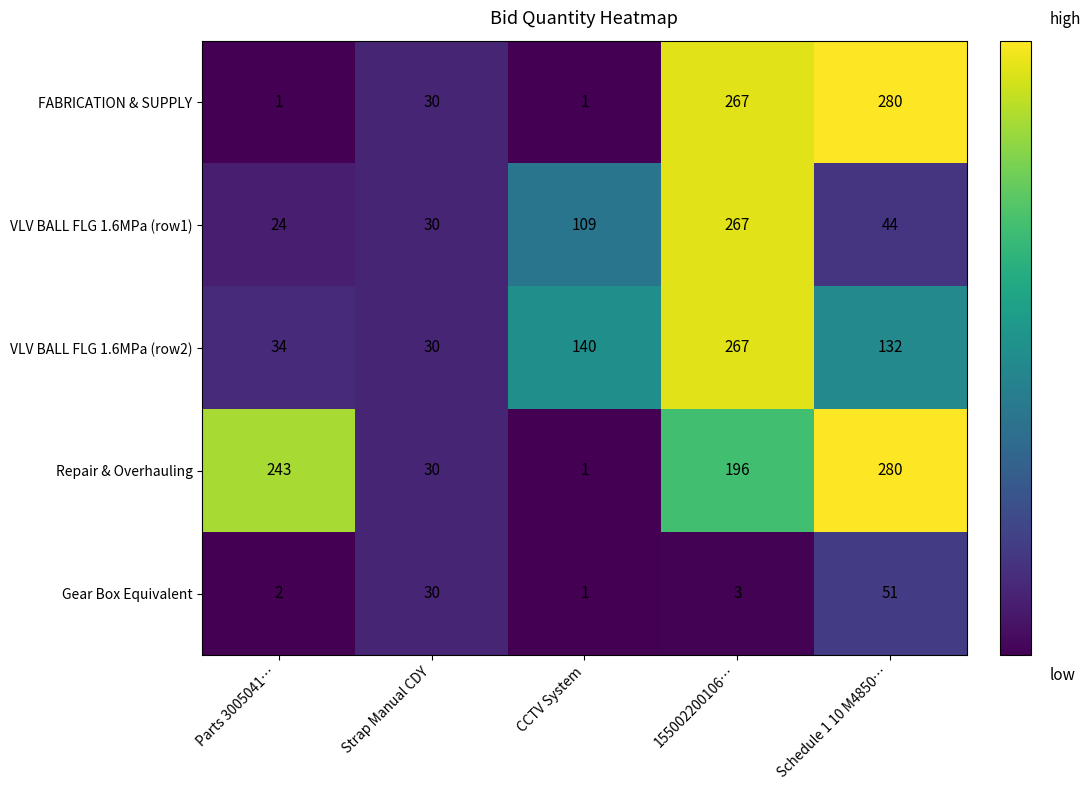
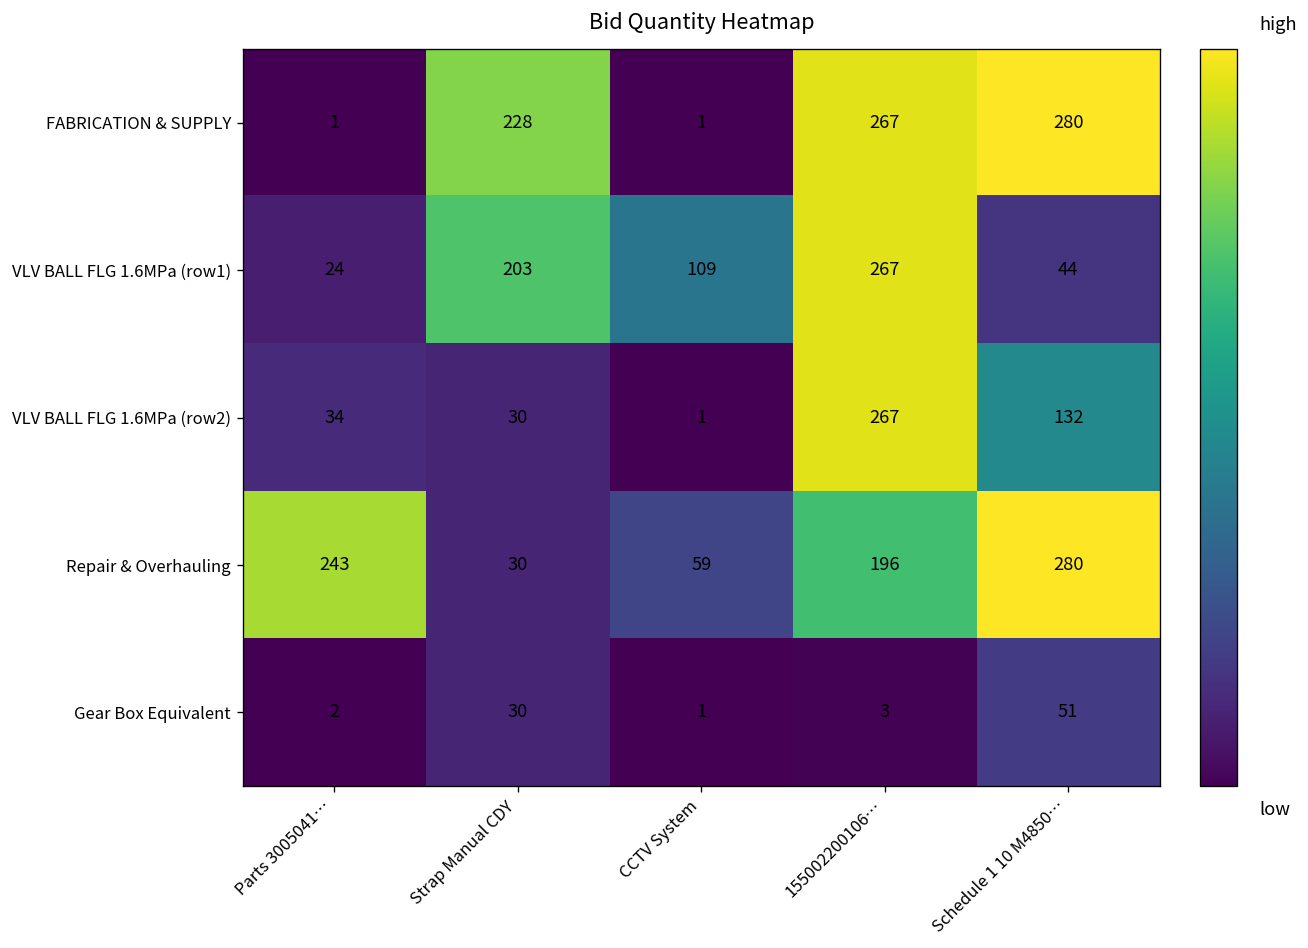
FABRICATION & SUPPLY, Strap Manual CDY: 30 -> 228
VLV BALL FLG 1.6MPa (row1), Strap Manual CDY: 30 -> 203
VLV BALL FLG 1.6MPa (row2), CCTV System: 140 -> 1
Repair & Overhauling, CCTV System: 1 -> 59
